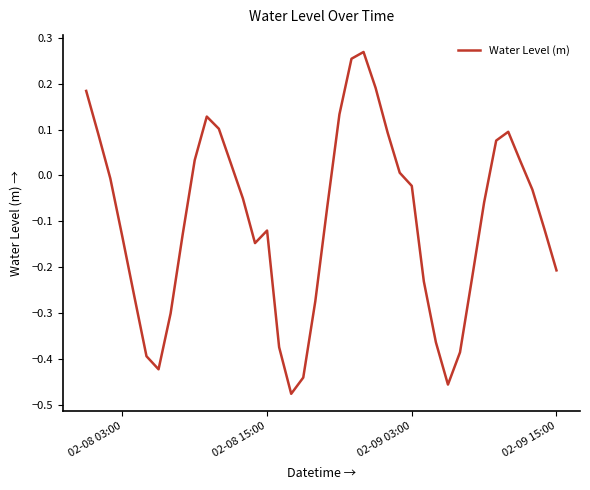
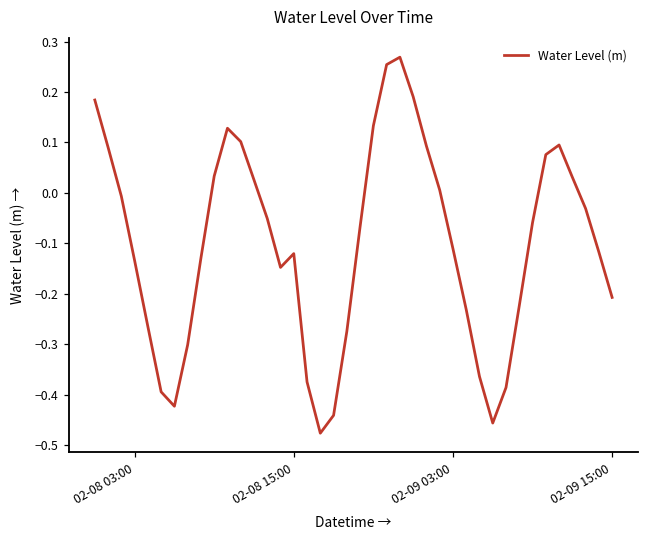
02-09 03:00: -0.02 -> -0.11
